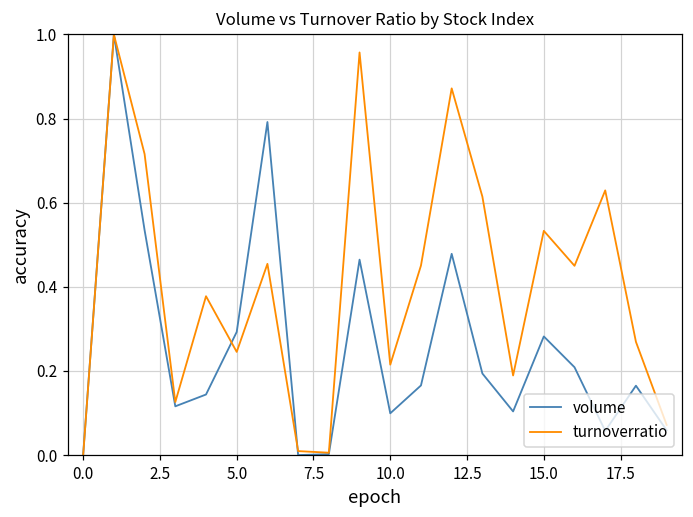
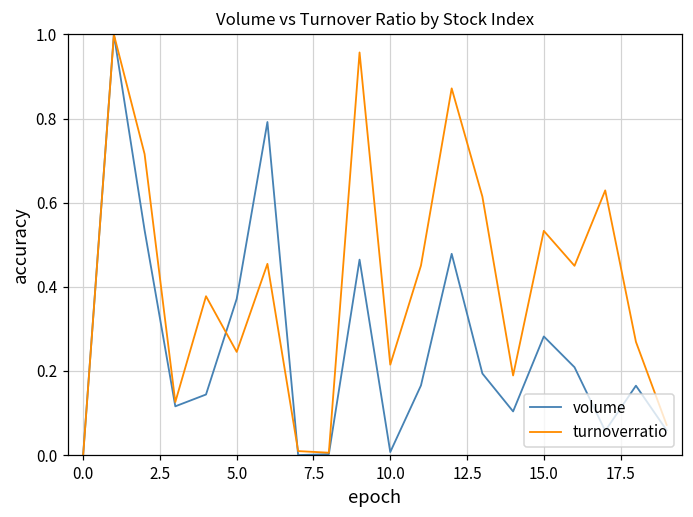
volume, 5.0: 0.29 -> 0.37
volume, 10.0: 0.10 -> 0.01
